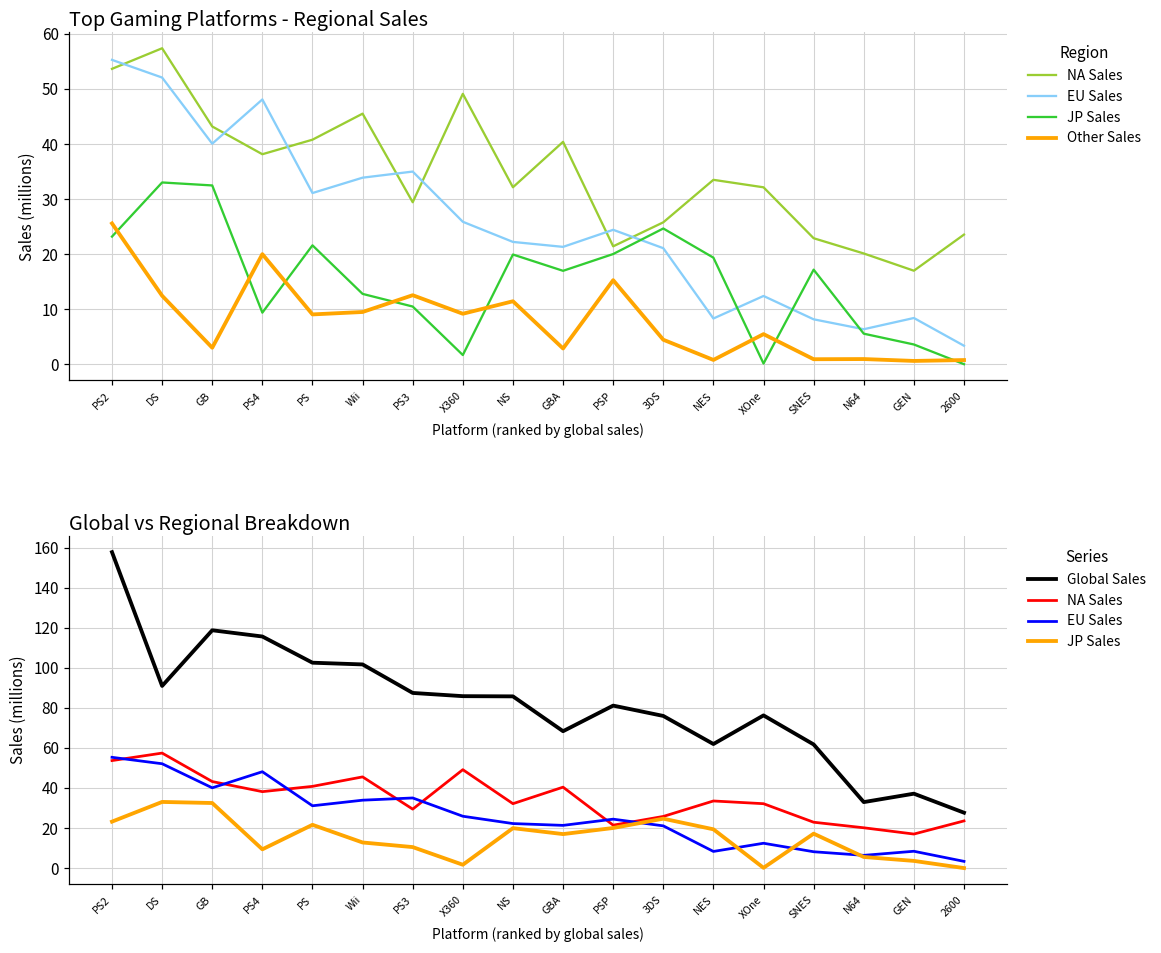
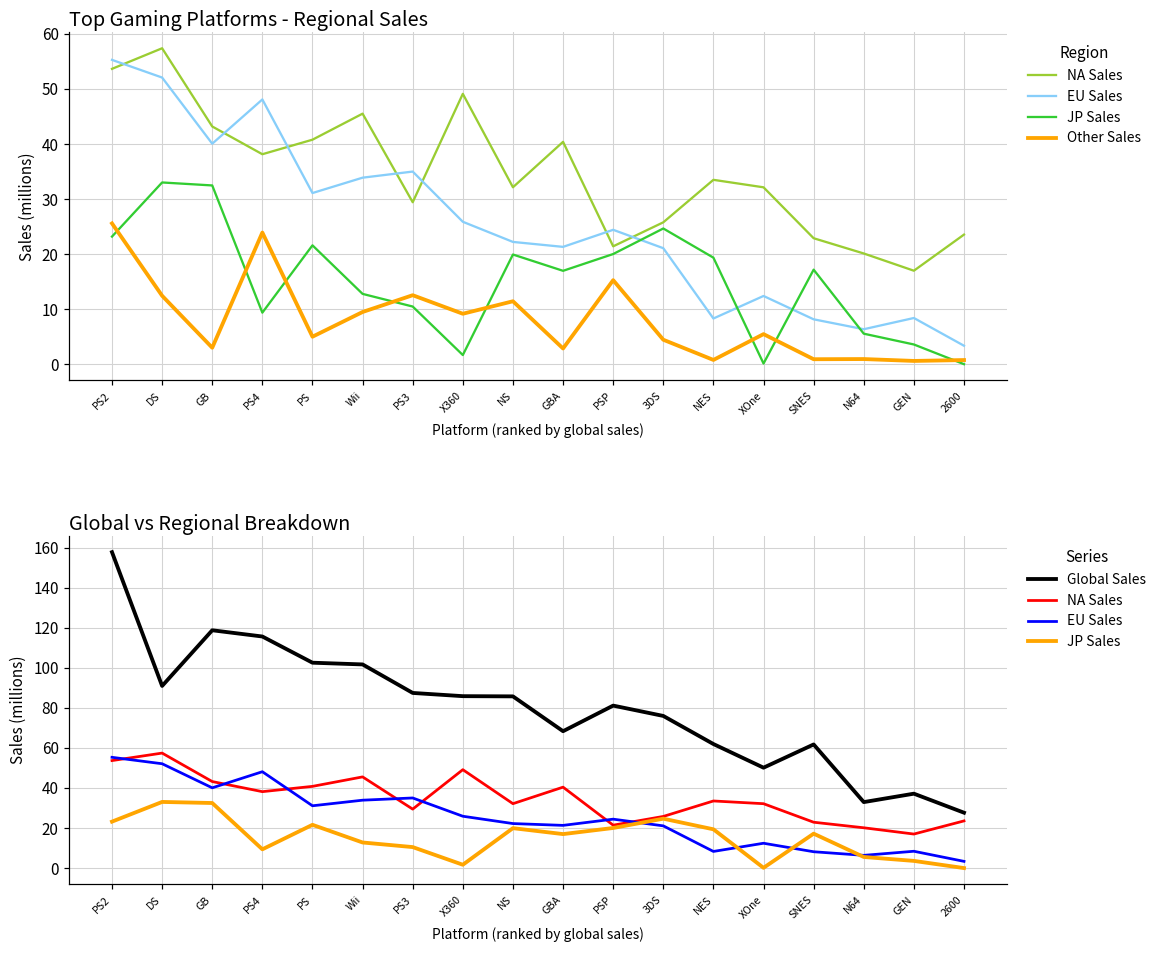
Top Gaming Platforms - Regional Sales, Other Sales, PS4: 20 -> 24
Top Gaming Platforms - Regional Sales, Other Sales, PS: 9 -> 5
Global vs Regional Breakdown, Global Sales, XOne: 76 -> 50
